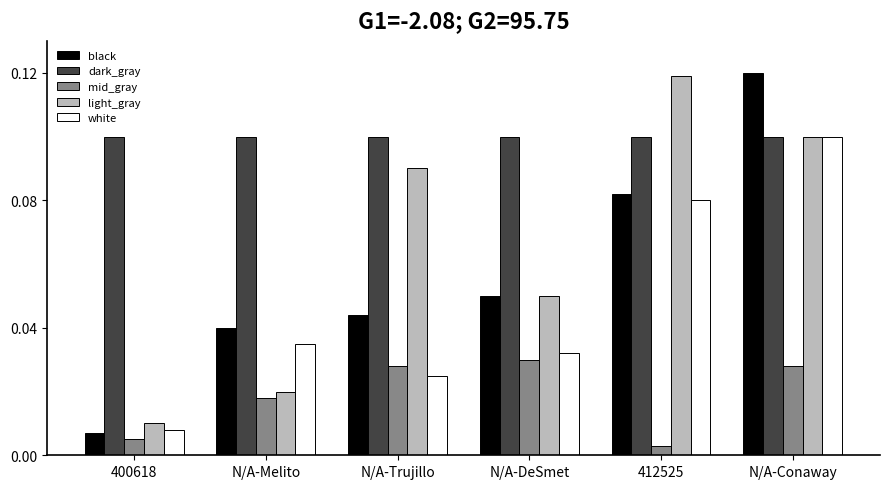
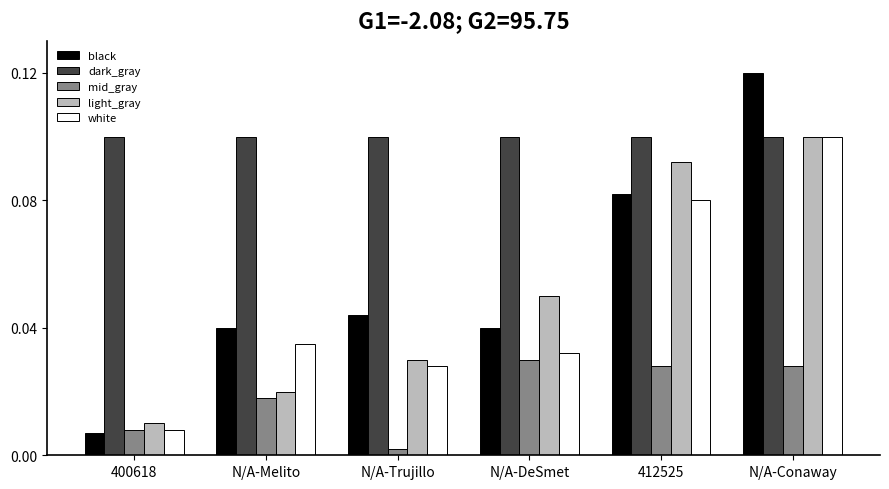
mid_gray, 400618: 0.005 -> 0.008
mid_gray, N/A-Trujillo: 0.028 -> 0.002
light_gray, N/A-Trujillo: 0.09 -> 0.03
white, N/A-Trujillo: 0.025 -> 0.028
black, N/A-DeSmet: 0.05 -> 0.04
mid_gray, 412525: 0.003 -> 0.028
light_gray, 412525: 0.119 -> 0.092
